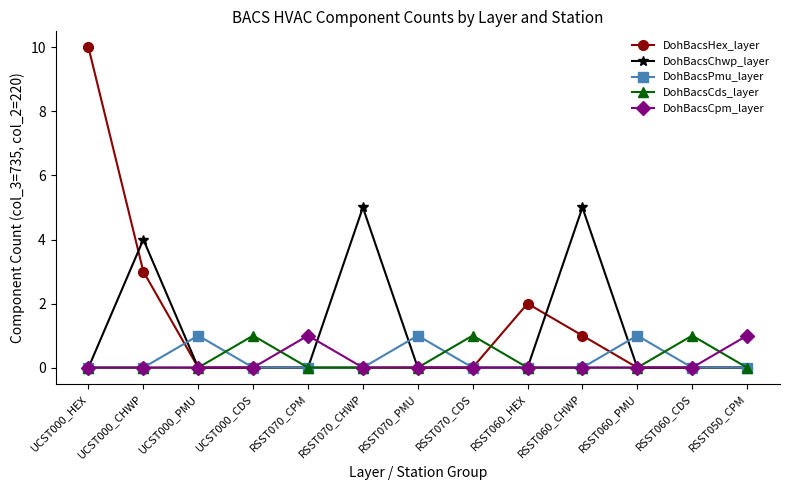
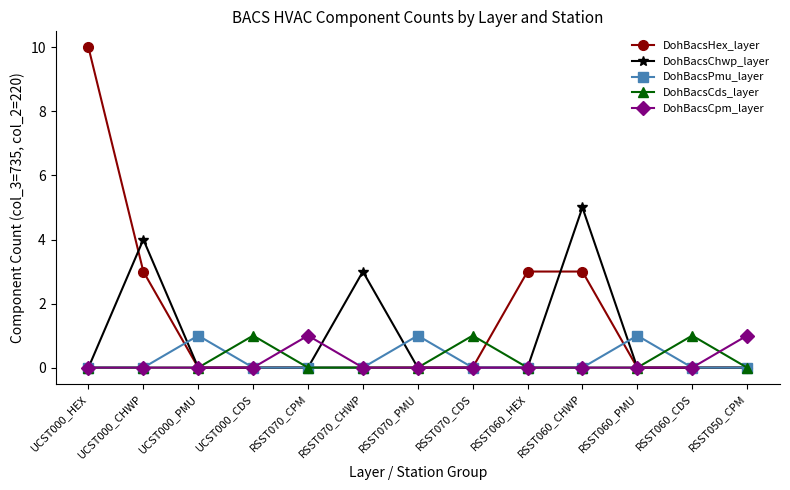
DohBacsChwp_layer, RSST070_CHWP: 5 -> 3
DohBacsHex_layer, RSST060_HEX: 2 -> 3
DohBacsHex_layer, RSST060_CHWP: 1 -> 3
